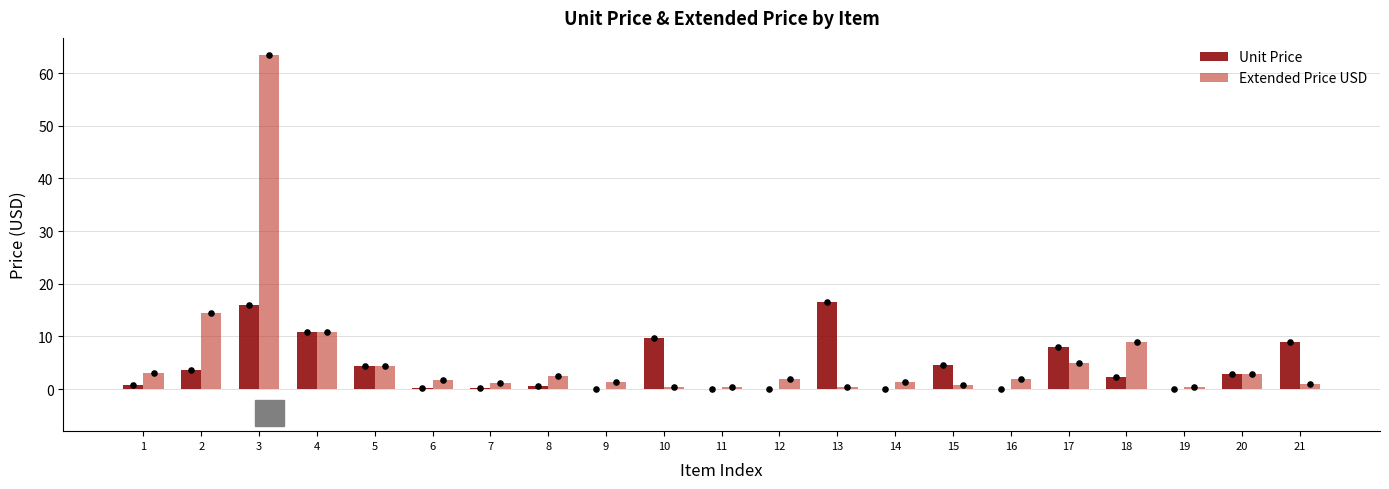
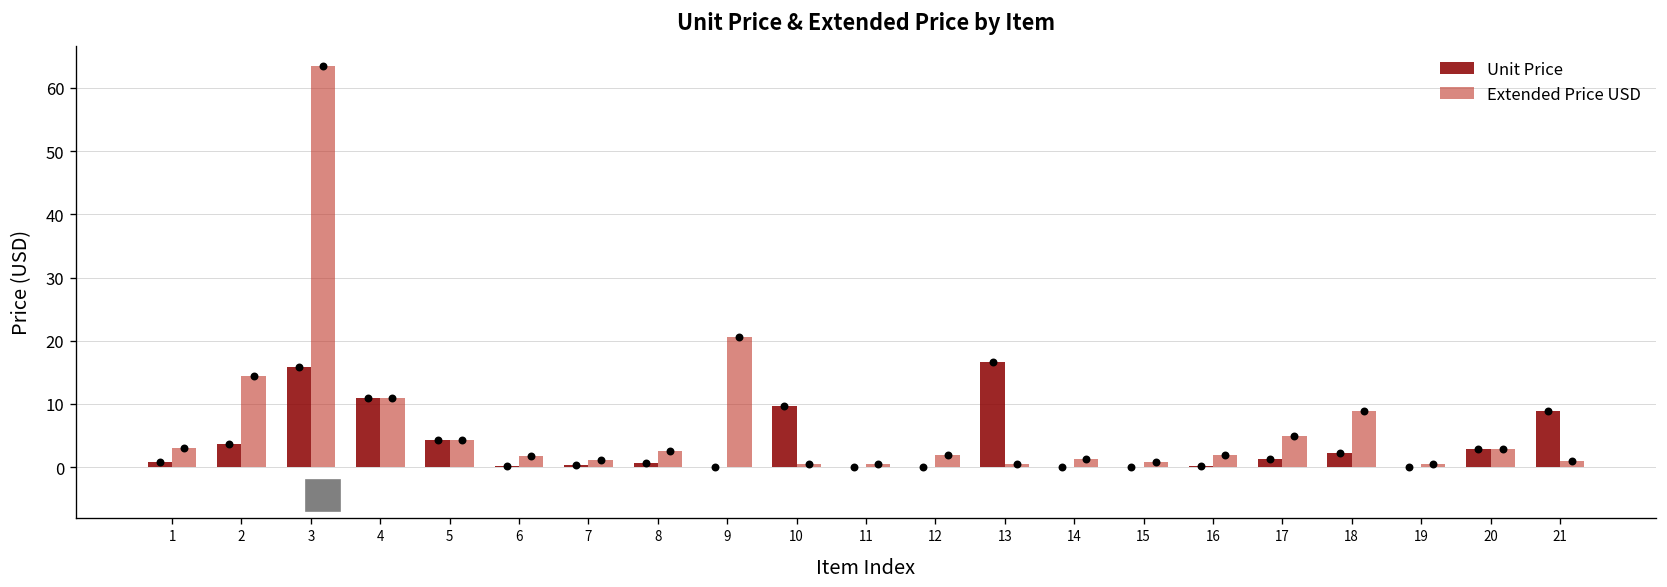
Extended Price USD, 9: 1 -> 21
Unit Price, 15: 5 -> 0
Unit Price, 17: 8 -> 1
